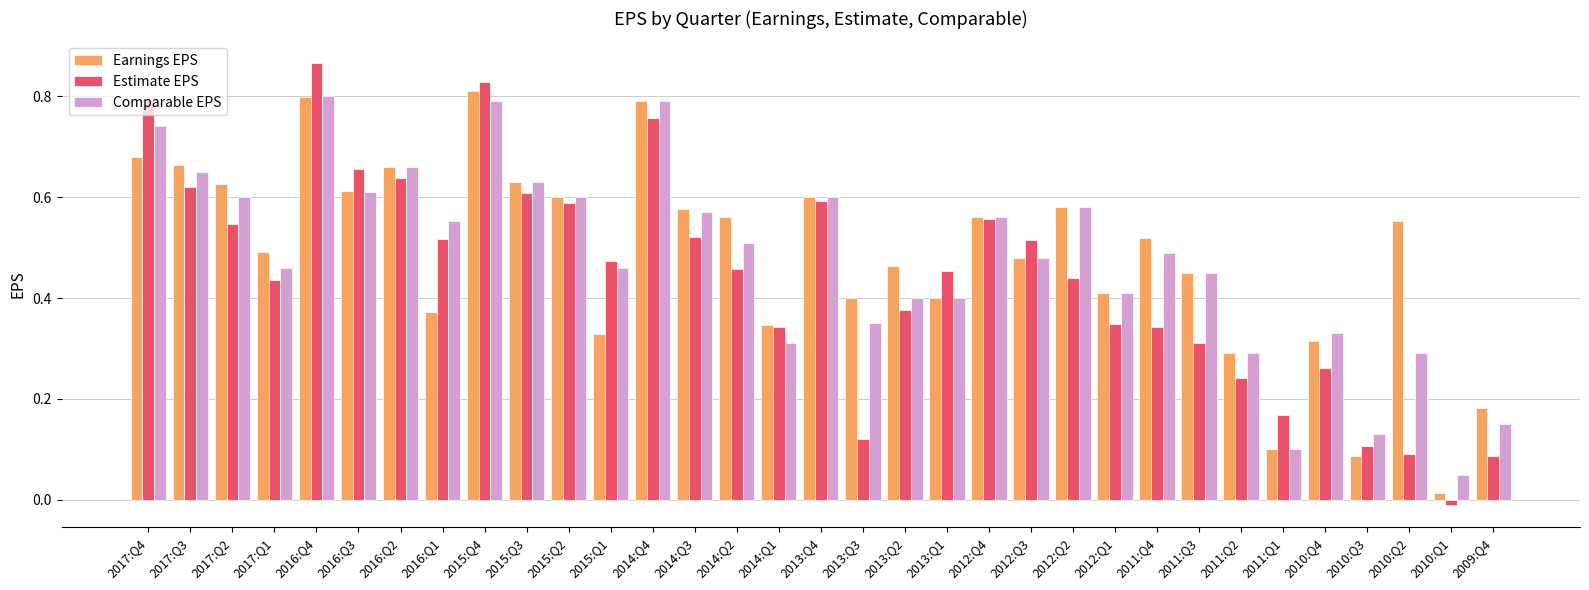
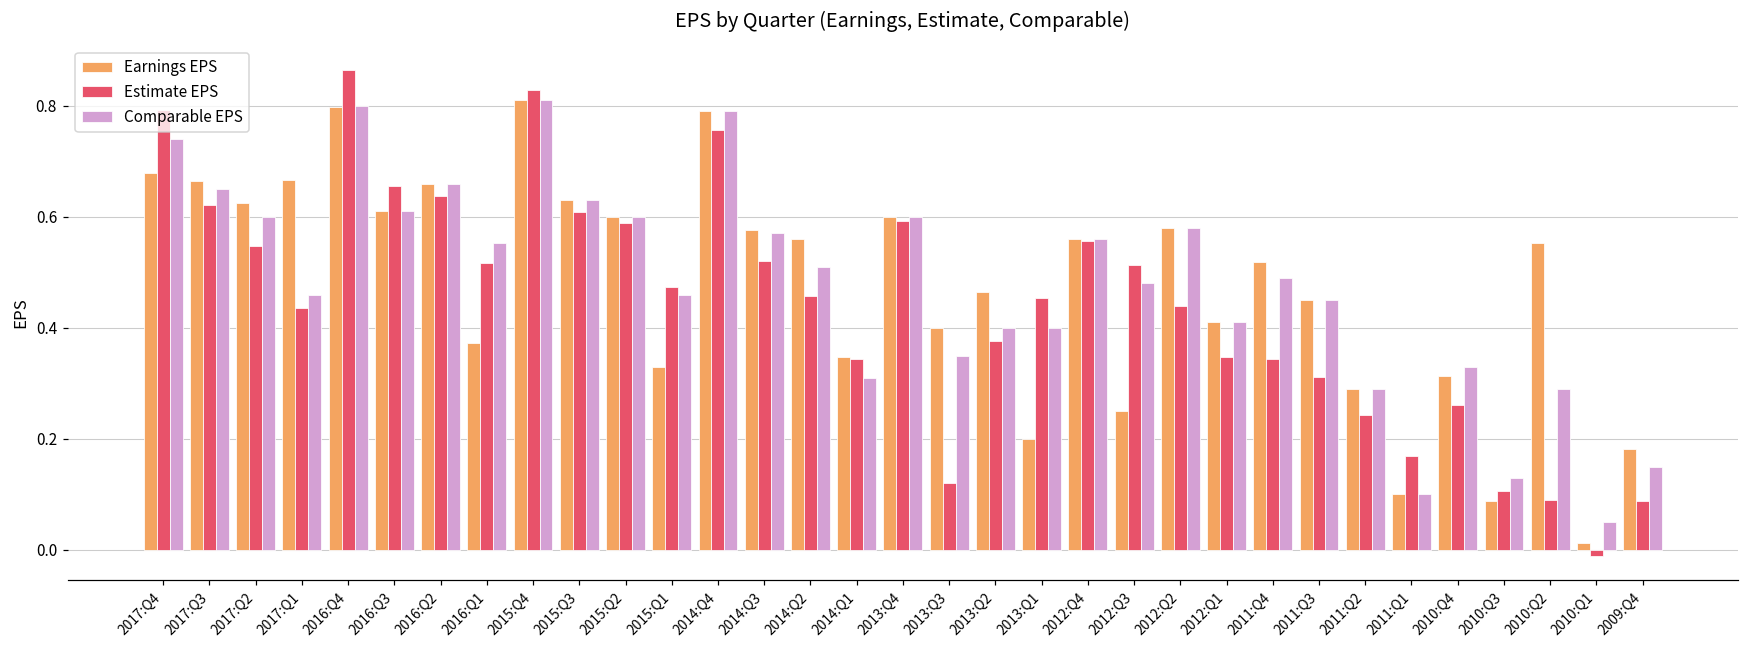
Earnings EPS, 2017:Q1: 0.49 -> 0.67
Comparable EPS, 2015:Q4: 0.79 -> 0.81
Earnings EPS, 2013:Q1: 0.4 -> 0.2
Earnings EPS, 2012:Q3: 0.48 -> 0.25
